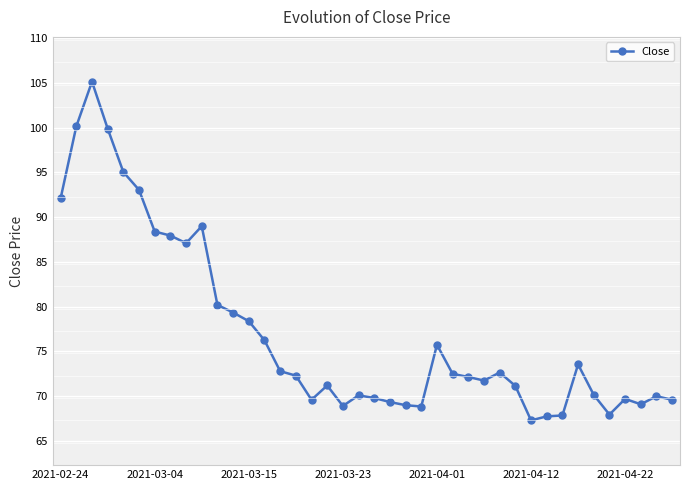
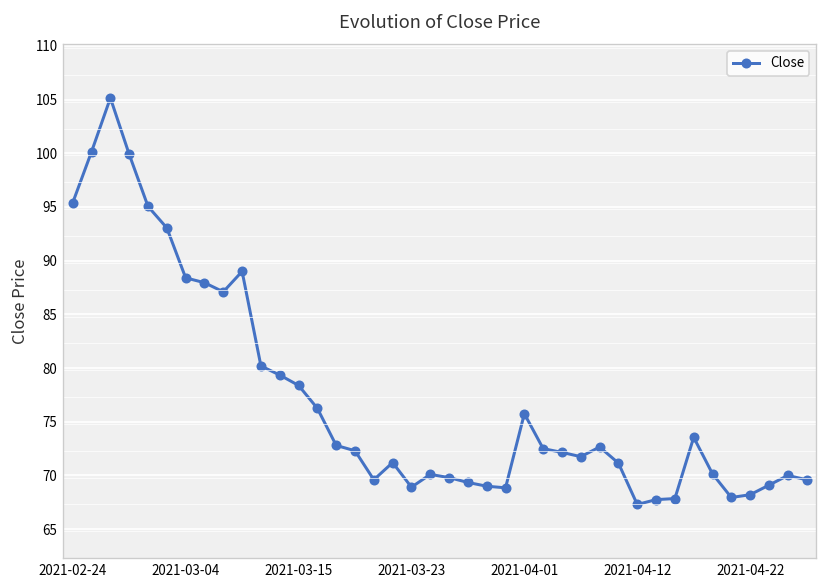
2021-02-24: 92 -> 95
2021-04-22: 70 -> 68
